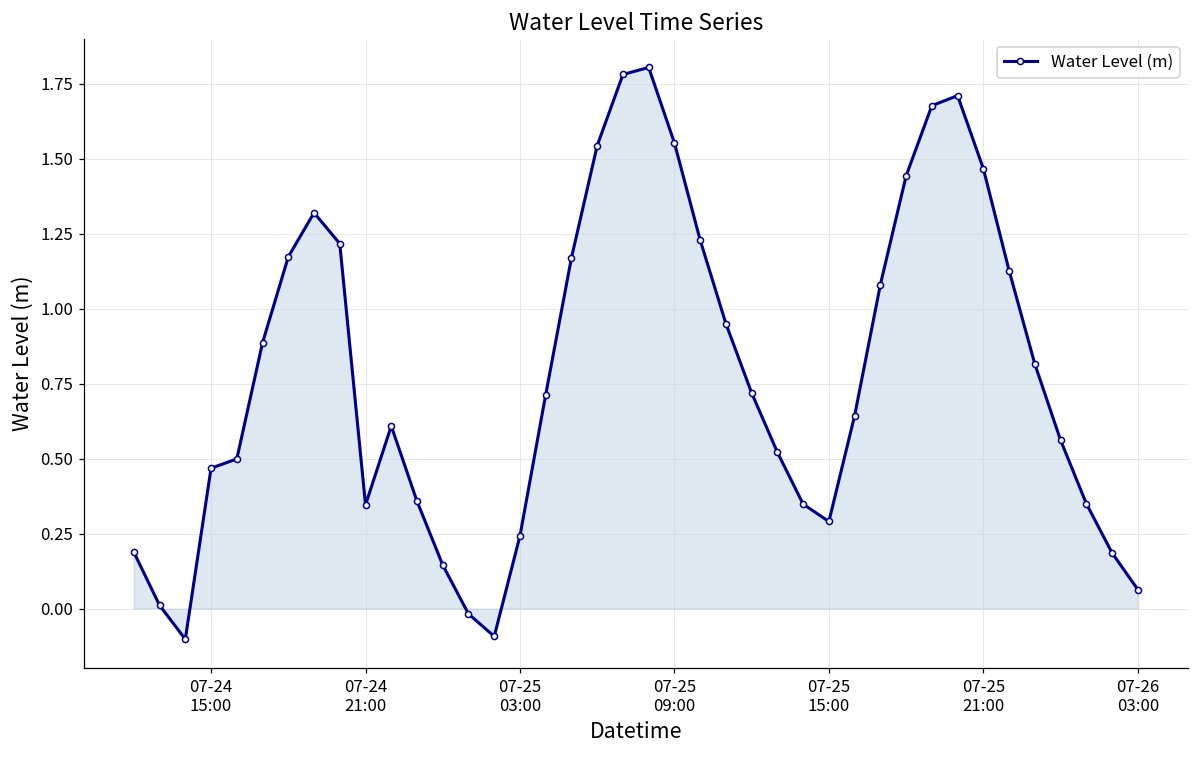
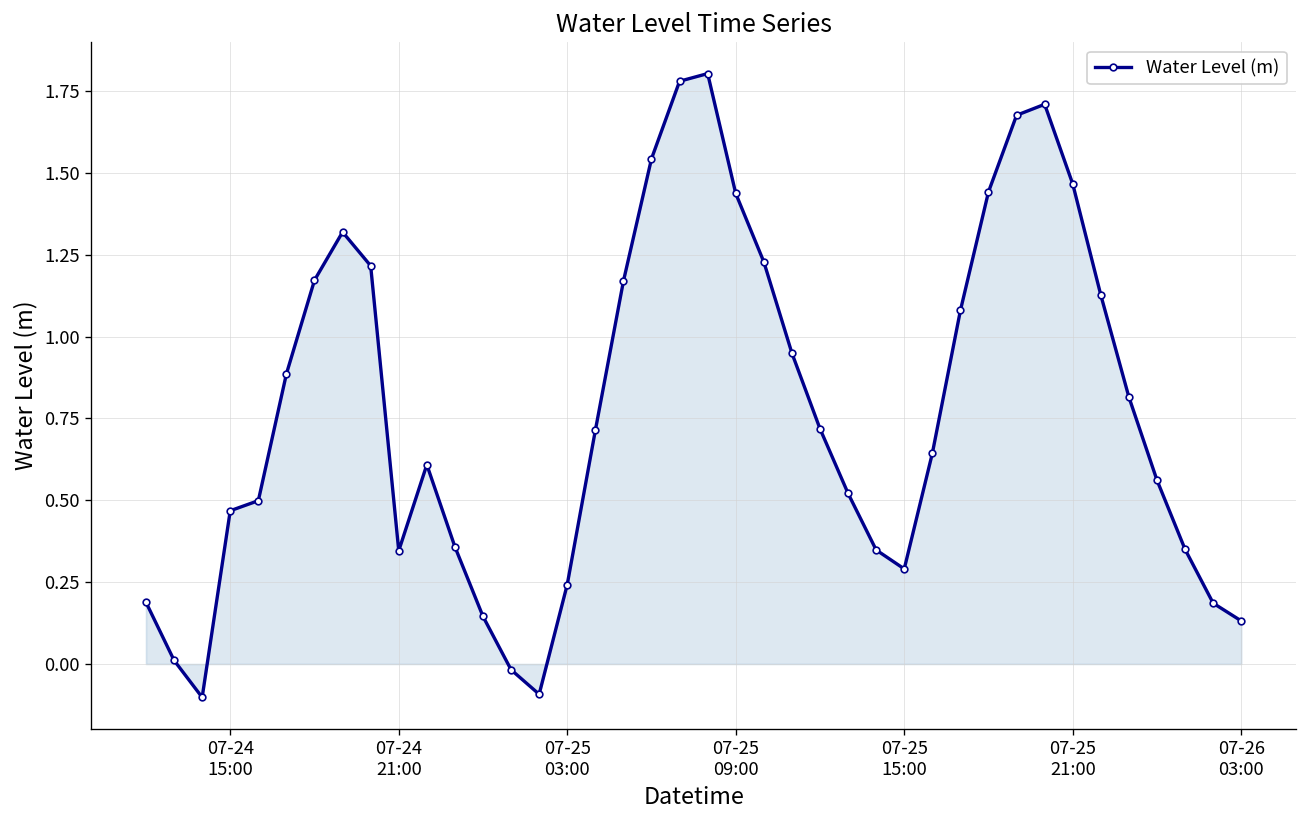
Water Level (m), 07-25 09:00: 1.55 -> 1.44
Water Level (m), 07-26 03:00: 0.06 -> 0.13
